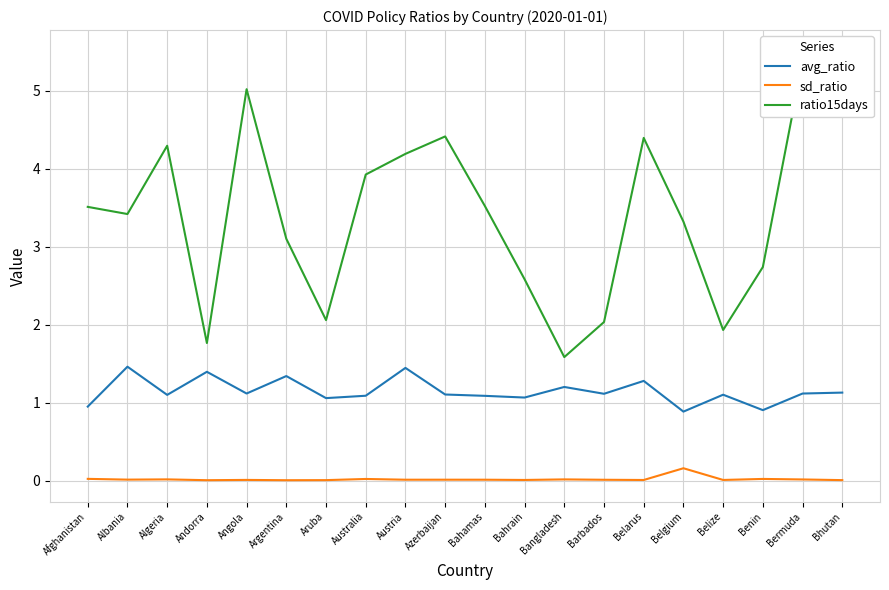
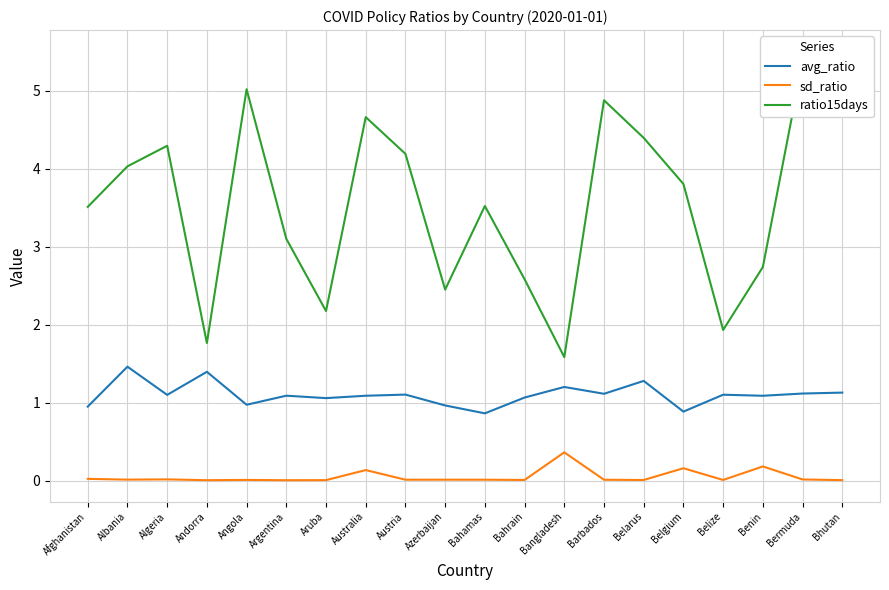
ratio15days, Albania: 3.4 -> 4.0
avg_ratio, Angola: 1.1 -> 1.0
avg_ratio, Argentina: 1.3 -> 1.1
ratio15days, Aruba: 2.1 -> 2.2
sd_ratio, Australia: 0.0 -> 0.1
ratio15days, Australia: 3.9 -> 4.7
avg_ratio, Austria: 1.4 -> 1.1
avg_ratio, Azerbaijan: 1.1 -> 1.0
ratio15days, Azerbaijan: 4.4 -> 2.4
avg_ratio, Bahamas: 1.1 -> 0.9
sd_ratio, Bangladesh: 0.0 -> 0.4
ratio15days, Barbados: 2.0 -> 4.9
ratio15days, Belgium: 3.3 -> 3.8
avg_ratio, Benin: 0.9 -> 1.1
sd_ratio, Benin: 0.0 -> 0.2
